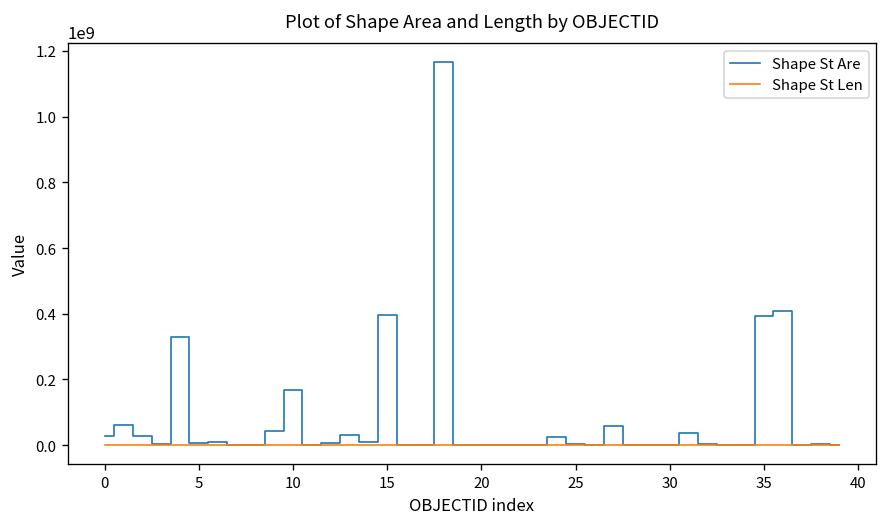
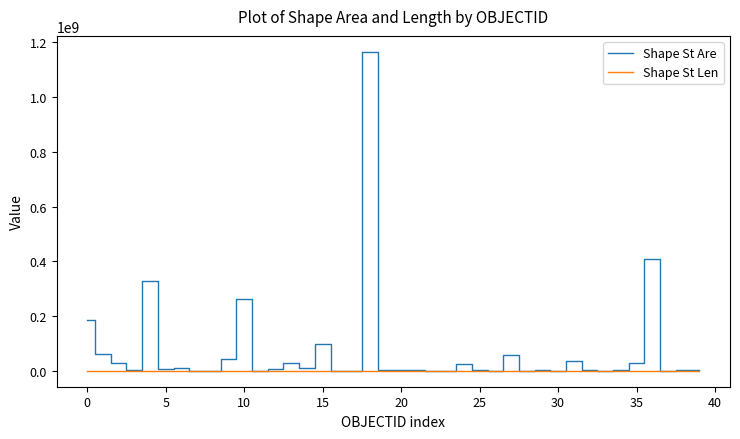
Shape St Are, 0: 30000000 -> 180000000
Shape St Are, 10: 170000000 -> 260000000
Shape St Are, 15: 400000000 -> 100000000
Shape St Are, 35: 390000000 -> 30000000
